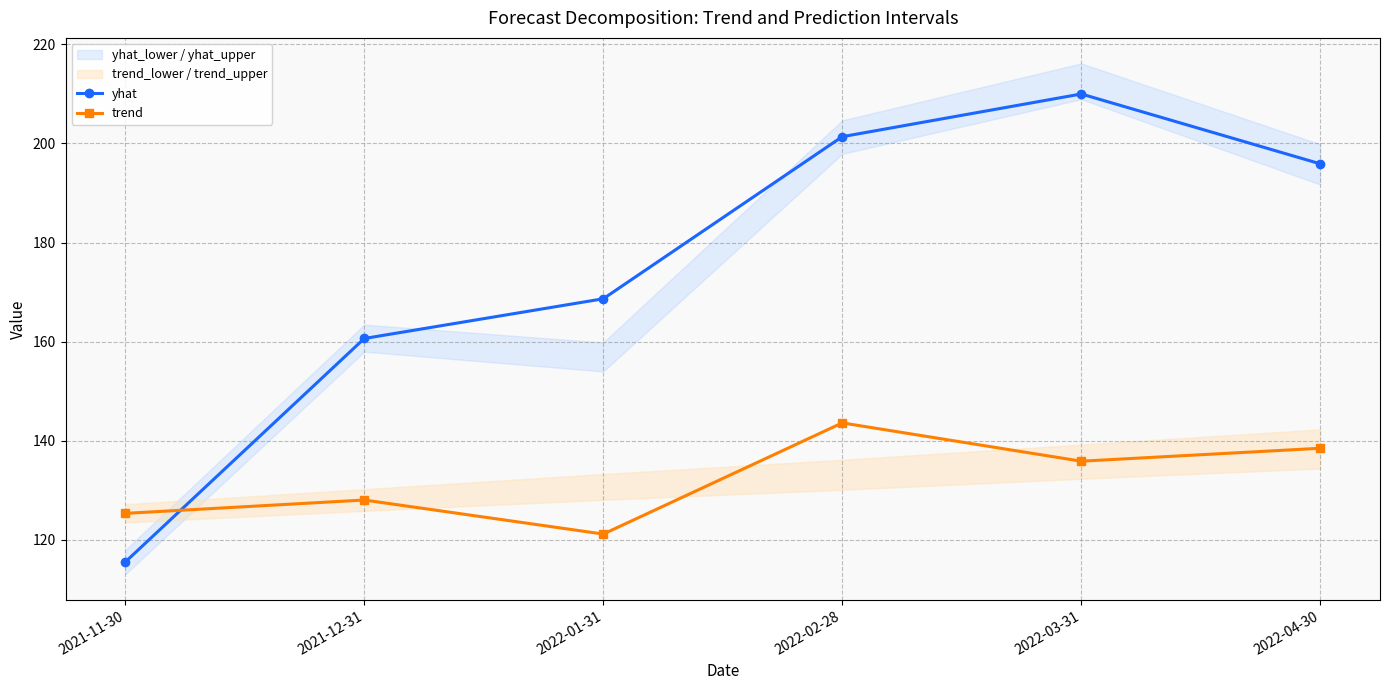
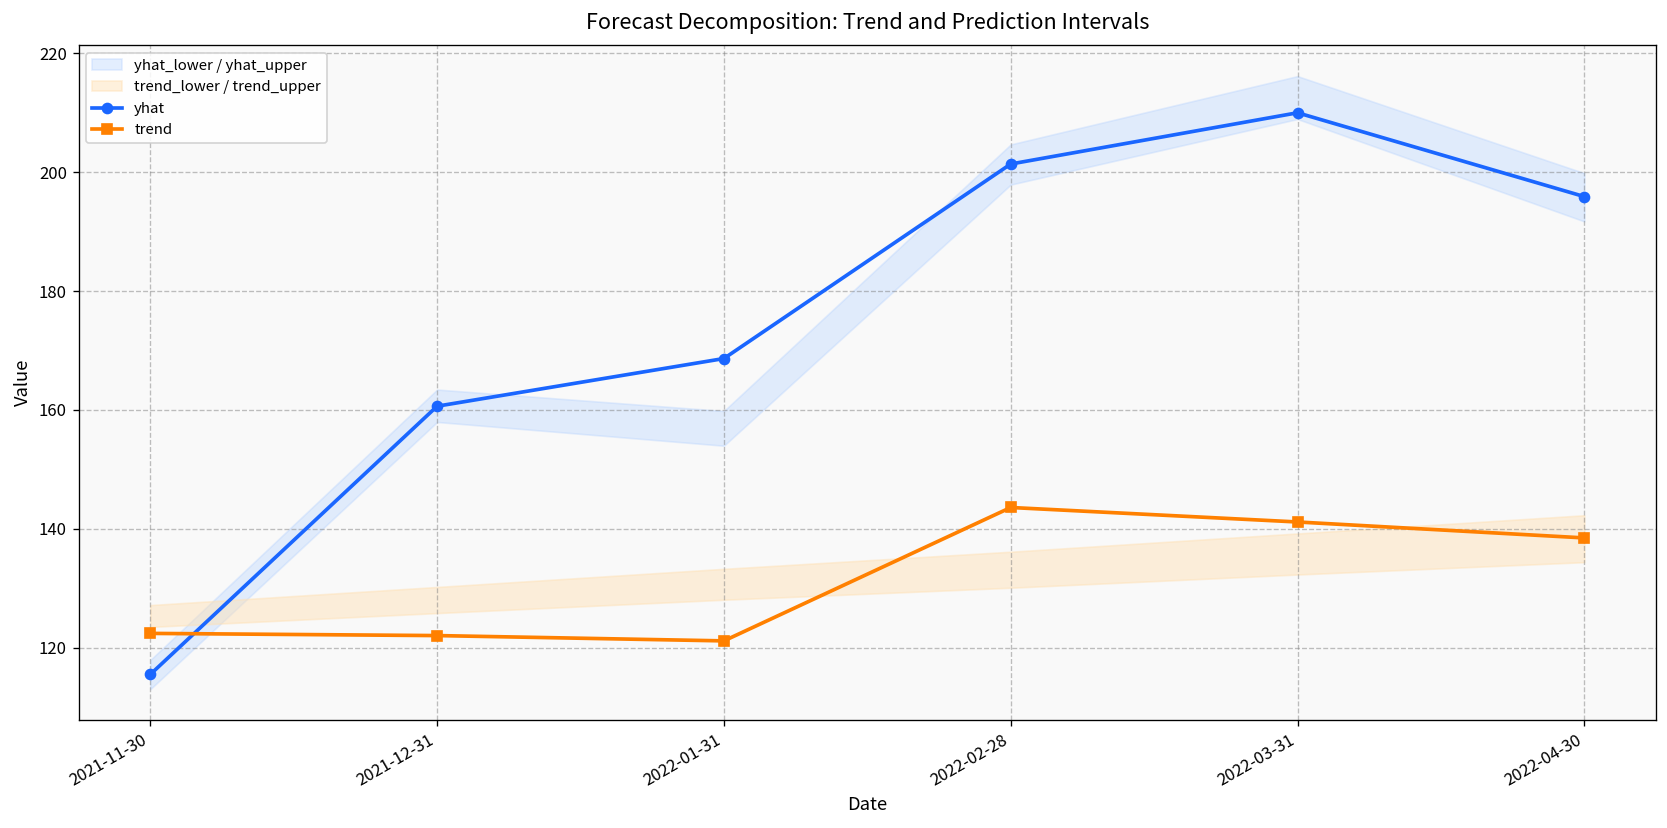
trend, 2021-11-30: 125 -> 122
trend, 2021-12-31: 128 -> 122
trend, 2022-03-31: 136 -> 141
